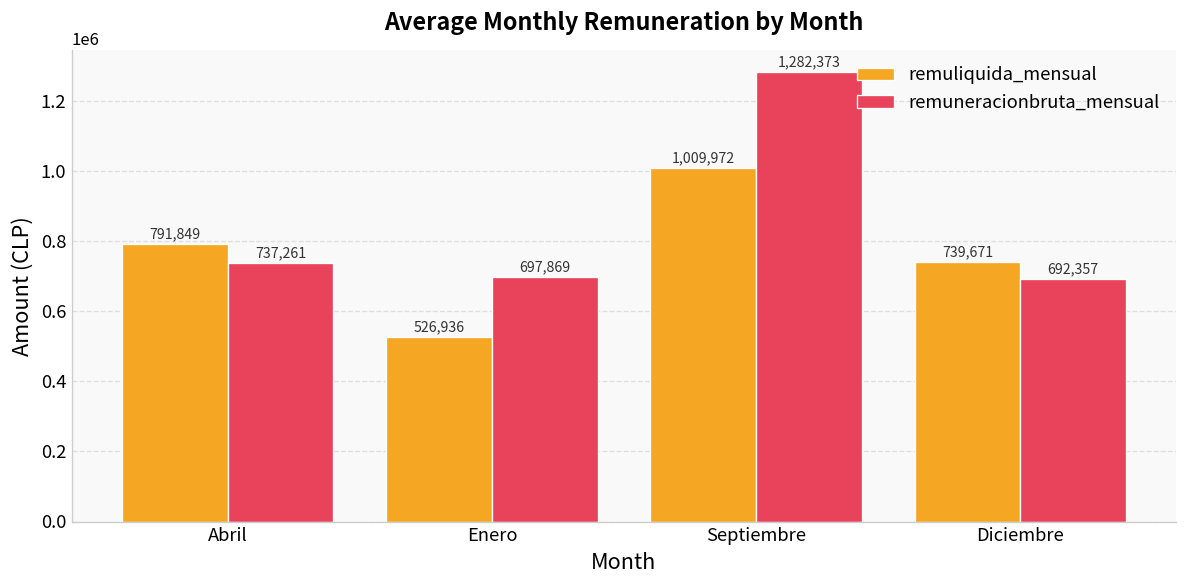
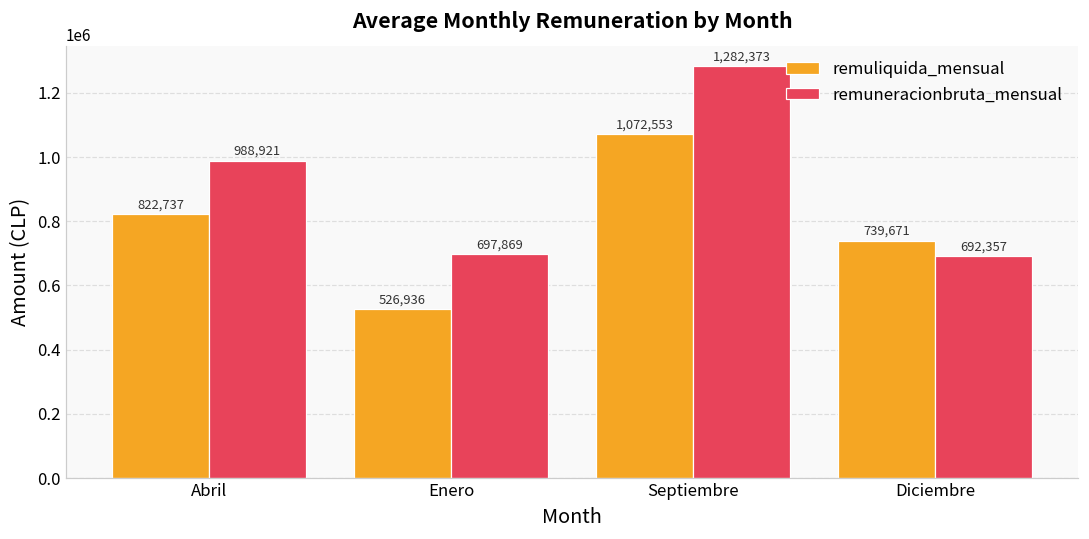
remuliquida_mensual, Abril: 791,849 -> 822,737
remuneracionbruta_mensual, Abril: 737,261 -> 988,921
remuliquida_mensual, Septiembre: 1,009,972 -> 1,072,553
